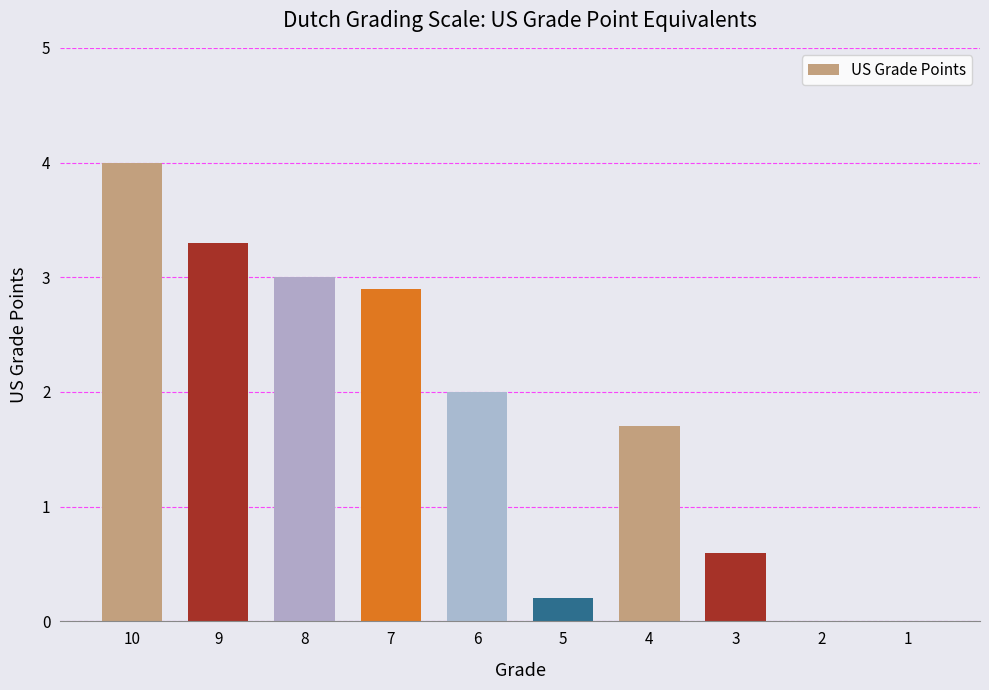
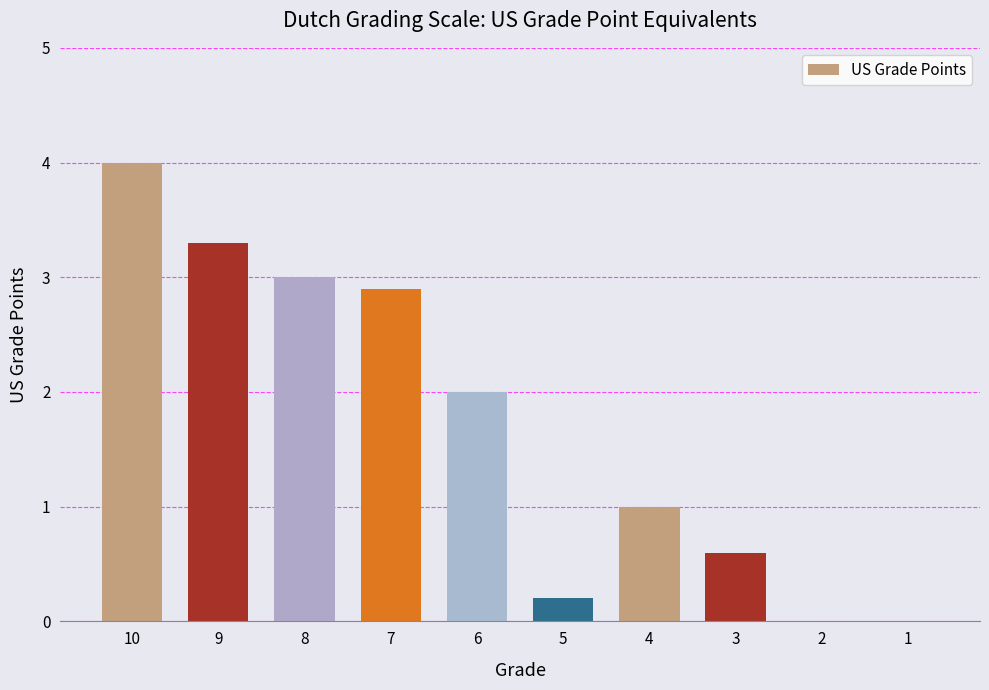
4: 1.7 -> 1.0
